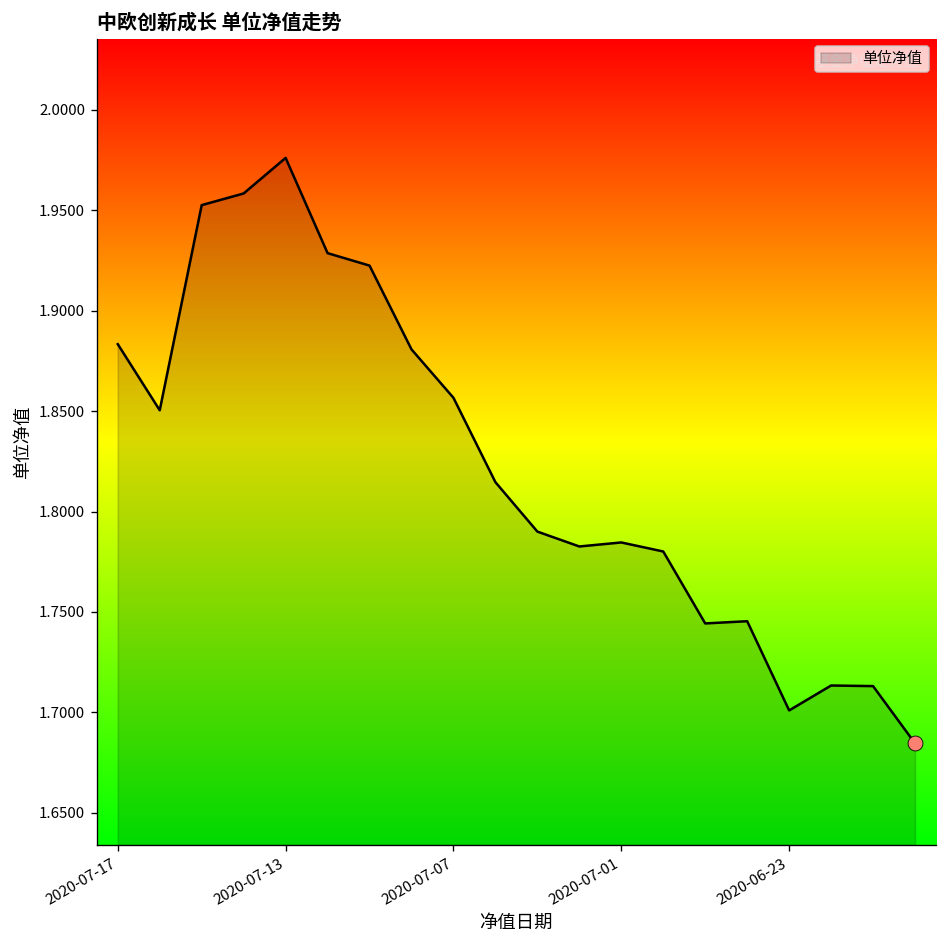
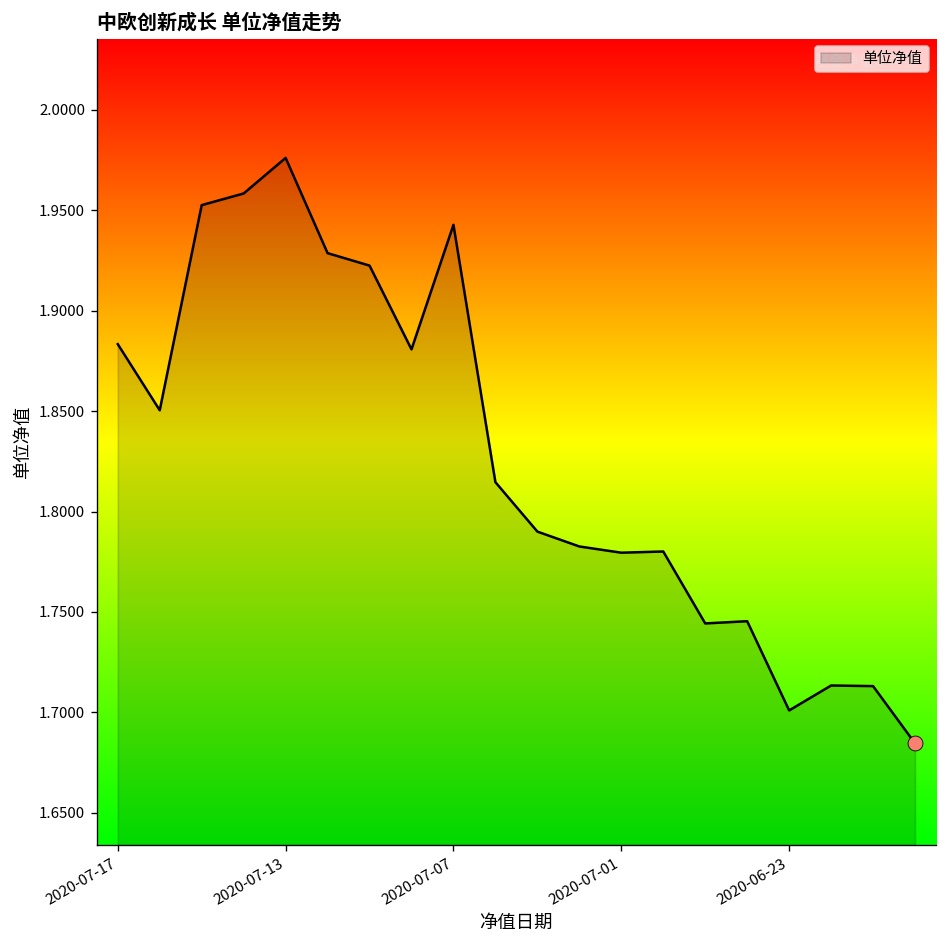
单位净值, 2020-07-07: 1.857 -> 1.943
单位净值, 2020-07-01: 1.785 -> 1.780
